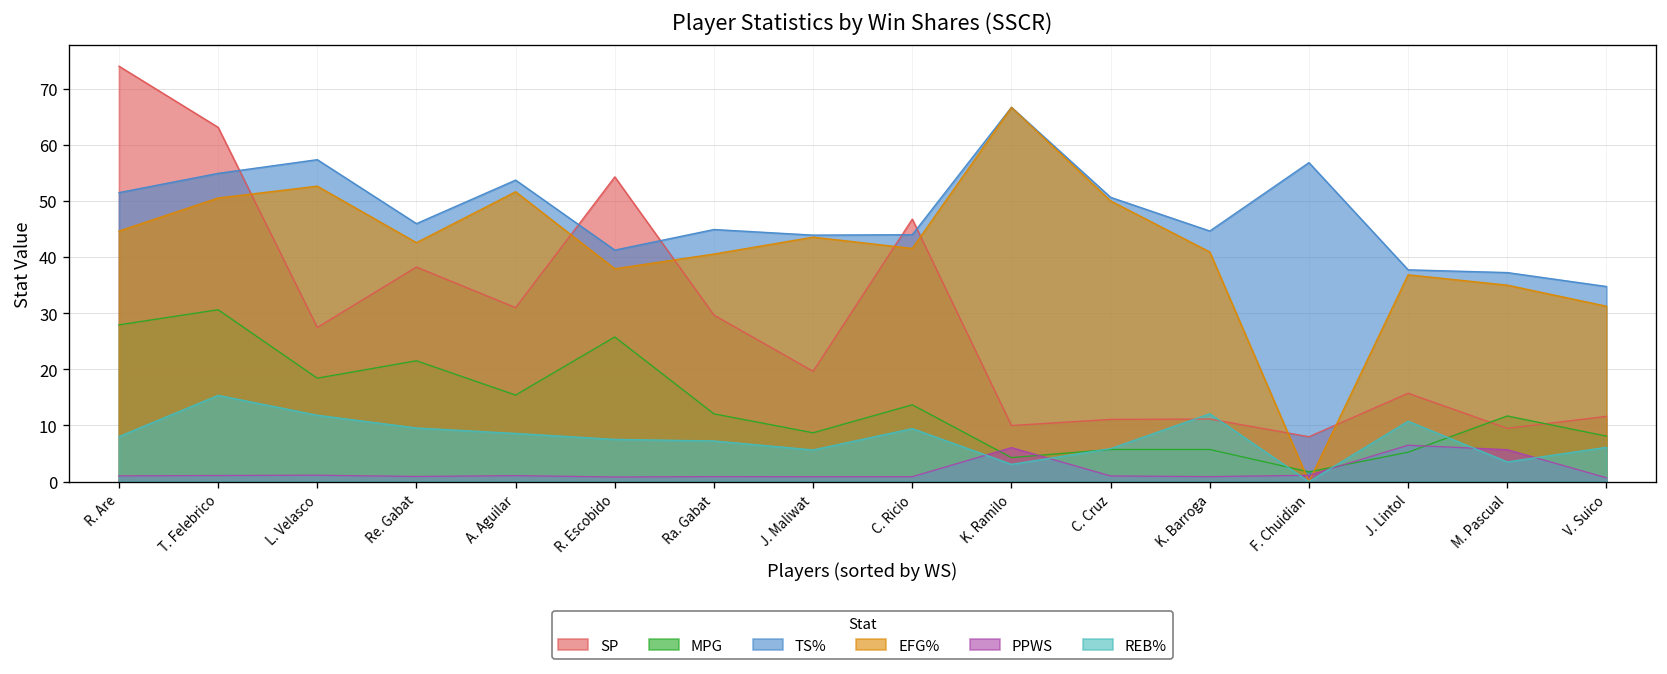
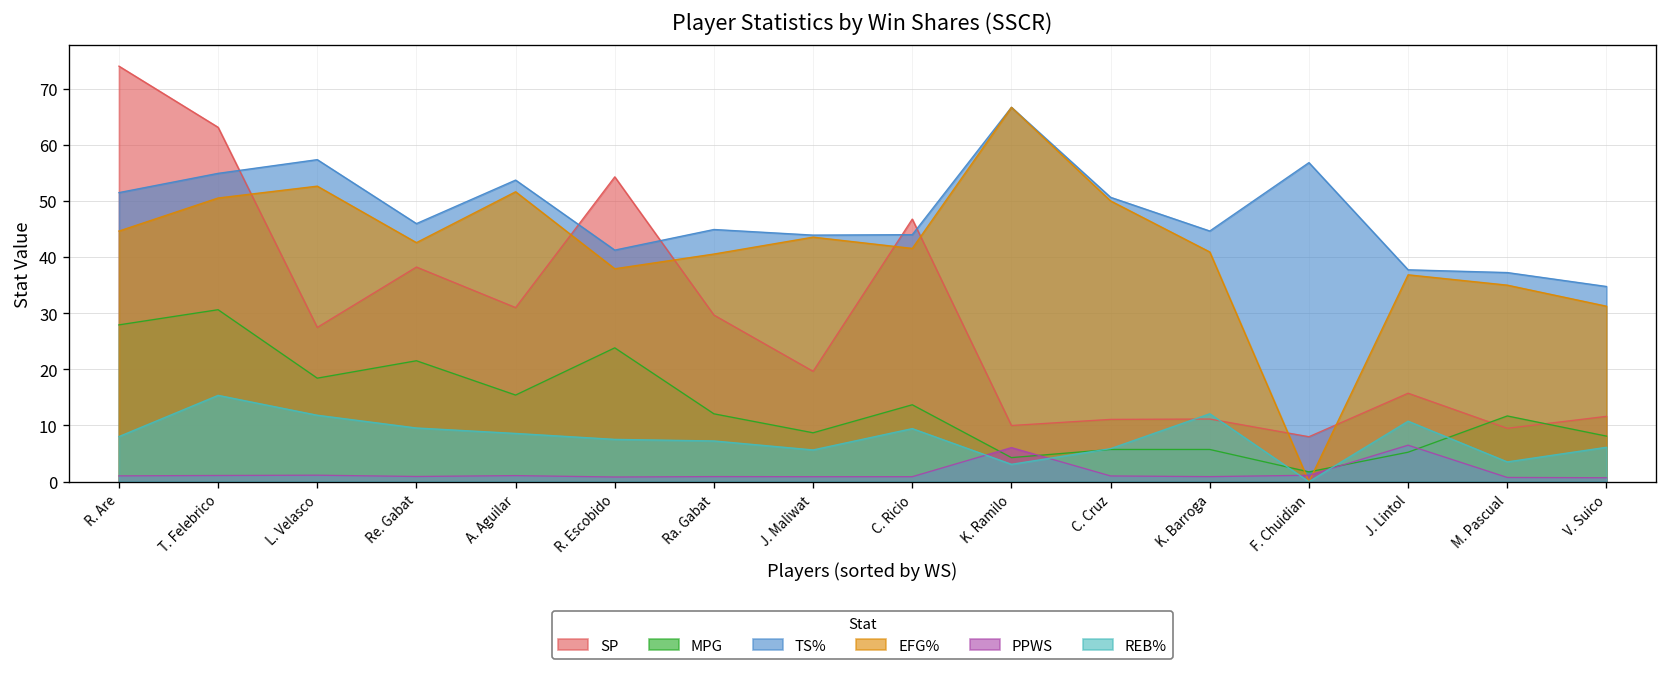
MPG, R. Escobido: 26 -> 24
PPWS, M. Pascual: 6 -> 1
